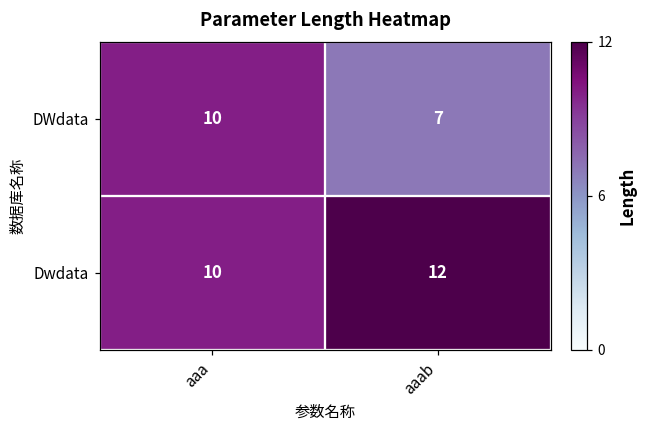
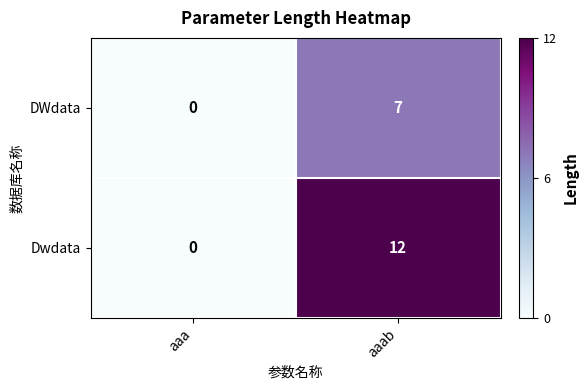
DWdata, aaa: 10 -> 0
Dwdata, aaa: 10 -> 0
